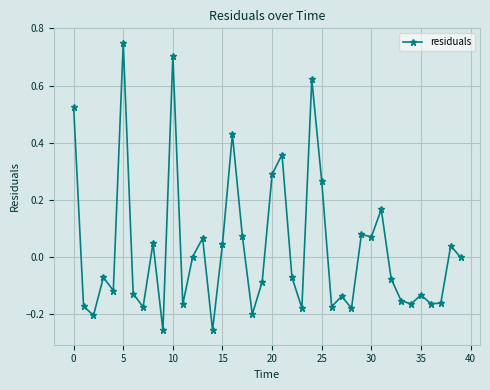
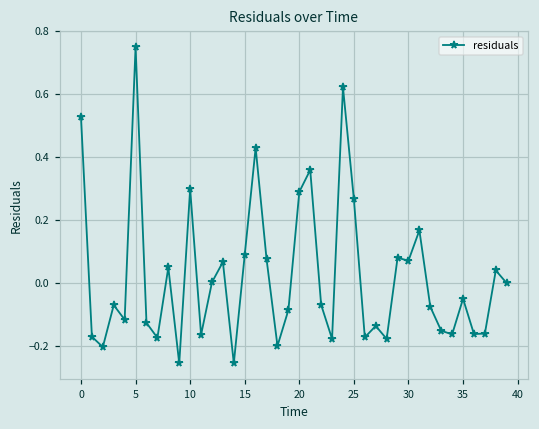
10: 0.70 -> 0.30
15: 0.05 -> 0.09
35: -0.13 -> -0.05
